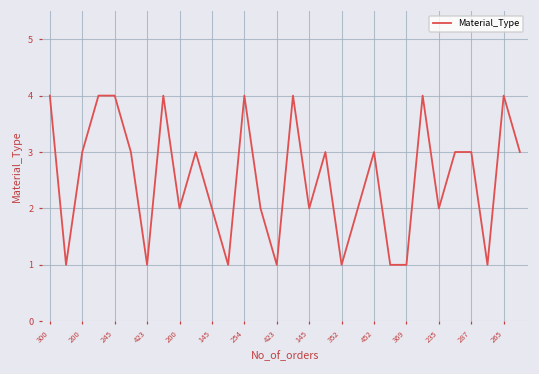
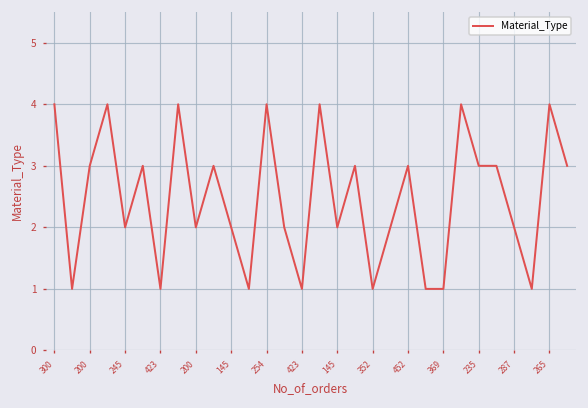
245: 4 -> 2
235: 2 -> 3
287: 3 -> 2
